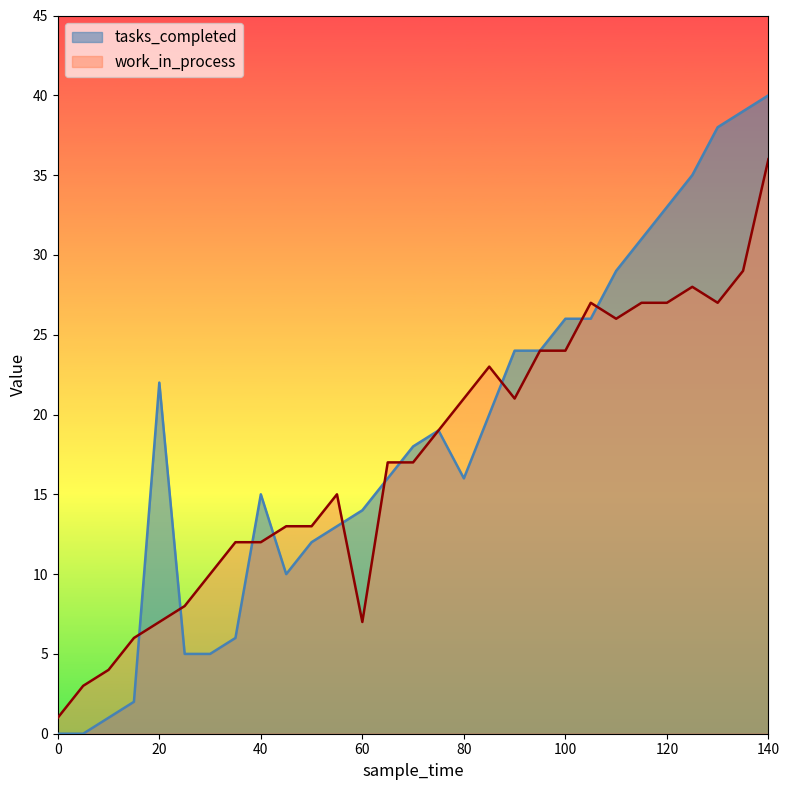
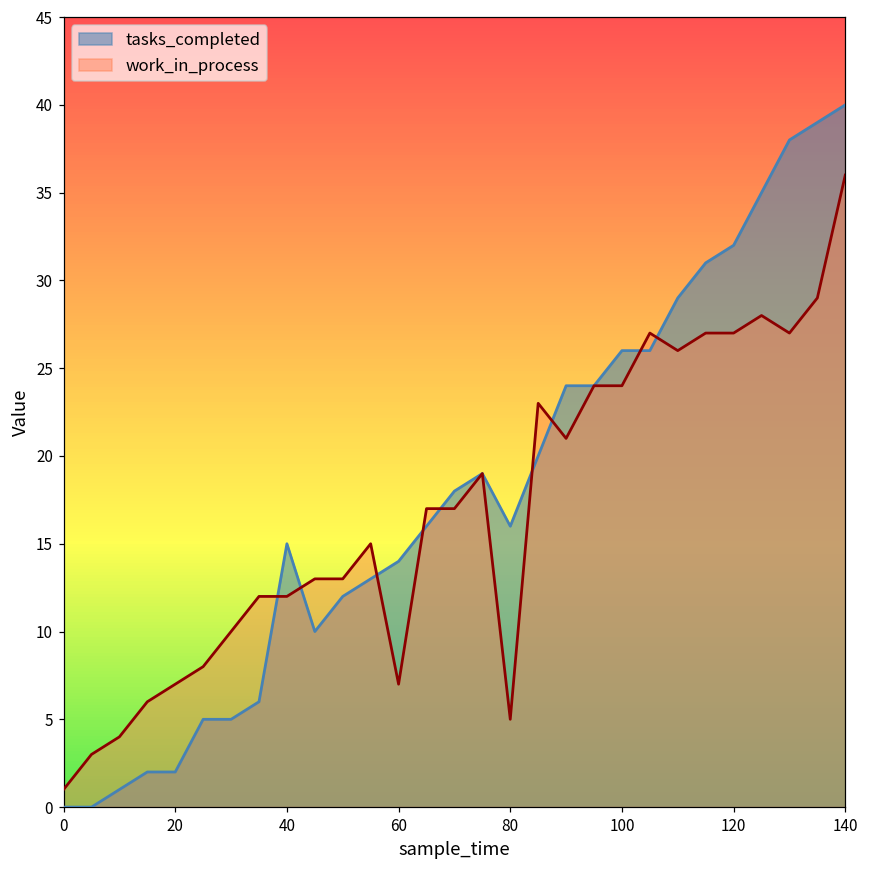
tasks_completed, 20: 22 -> 2
work_in_process, 80: 21 -> 5
tasks_completed, 120: 33 -> 32
